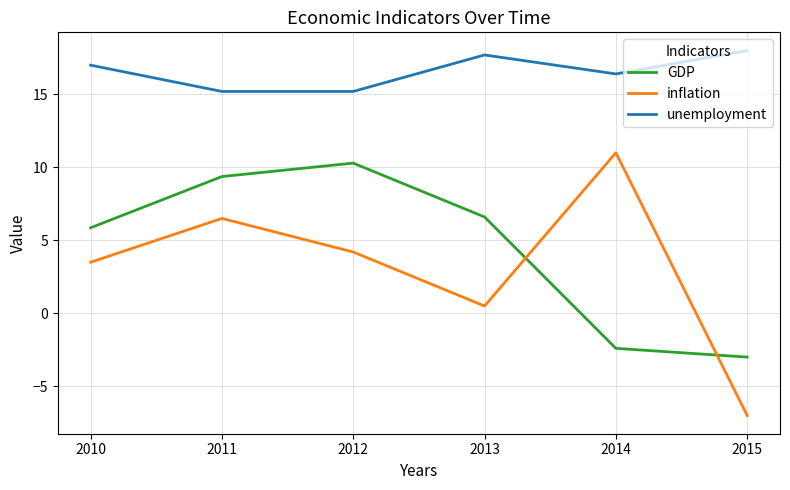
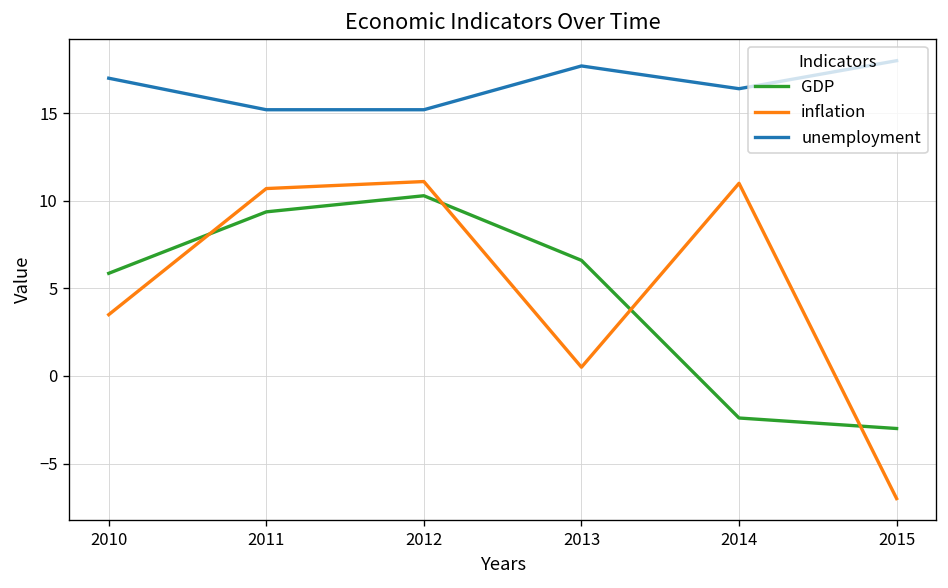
inflation, 2011: 6.5 -> 10.7
inflation, 2012: 4.2 -> 11.1
